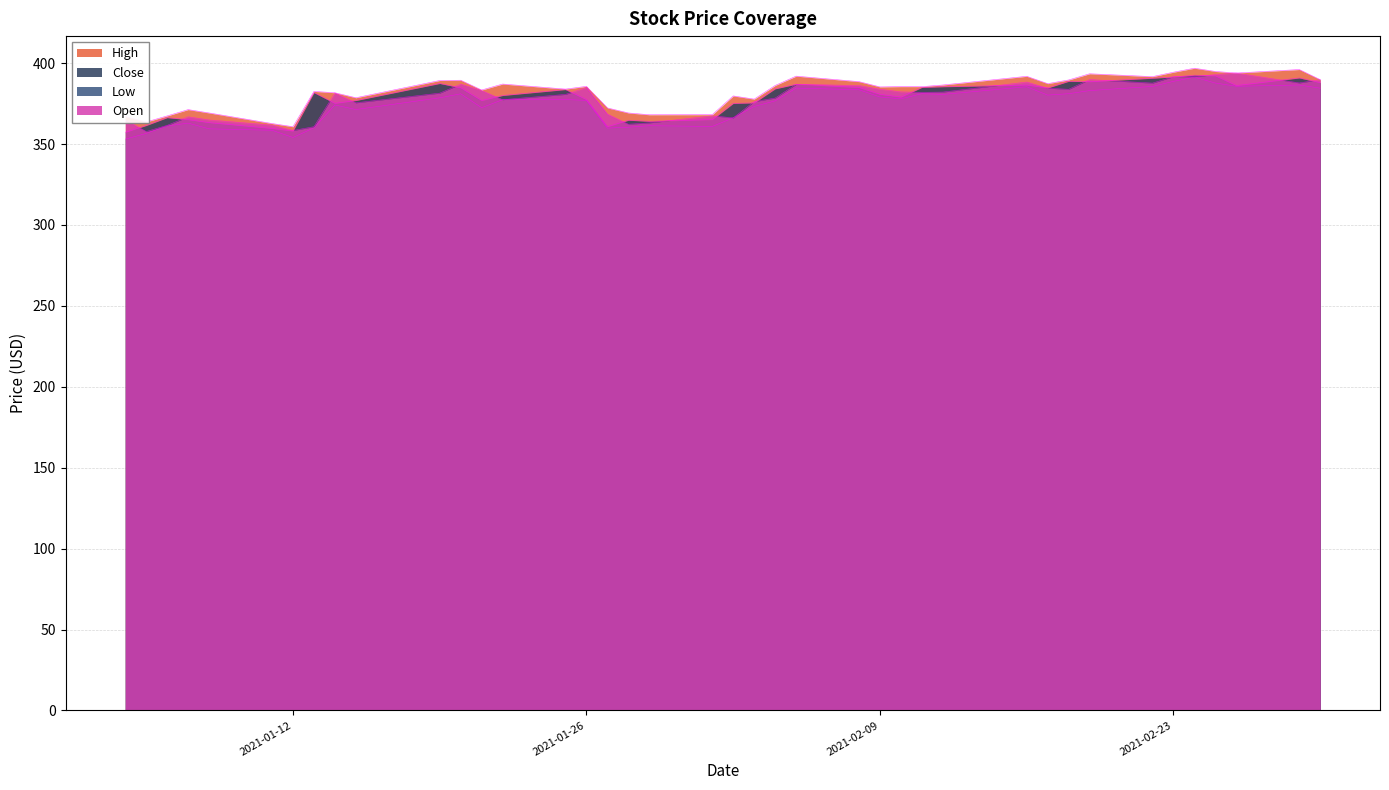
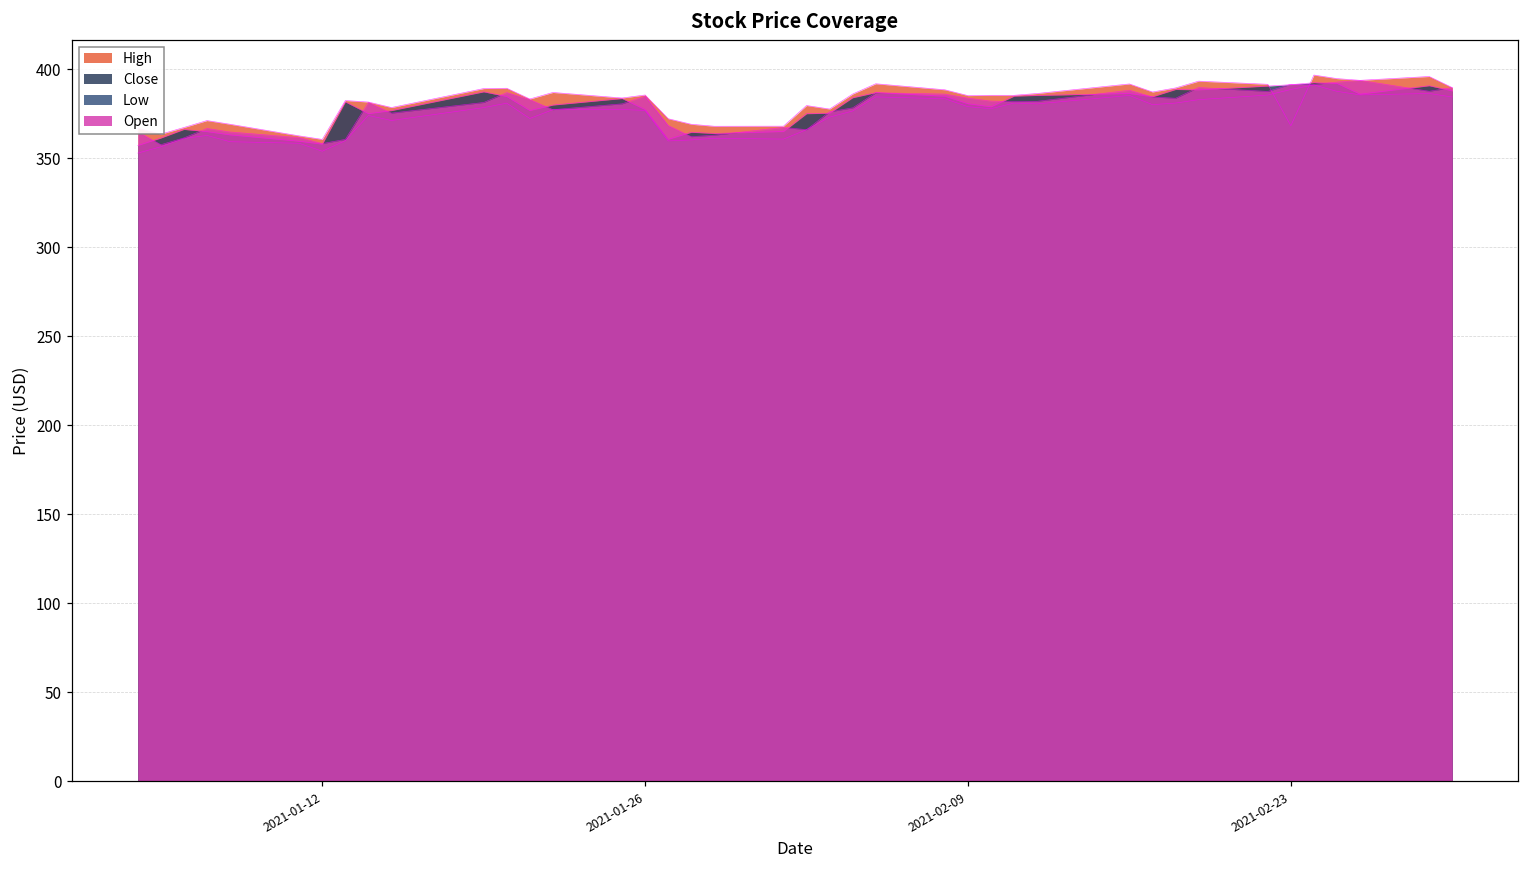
High, 2021-02-23: 394 -> 368
